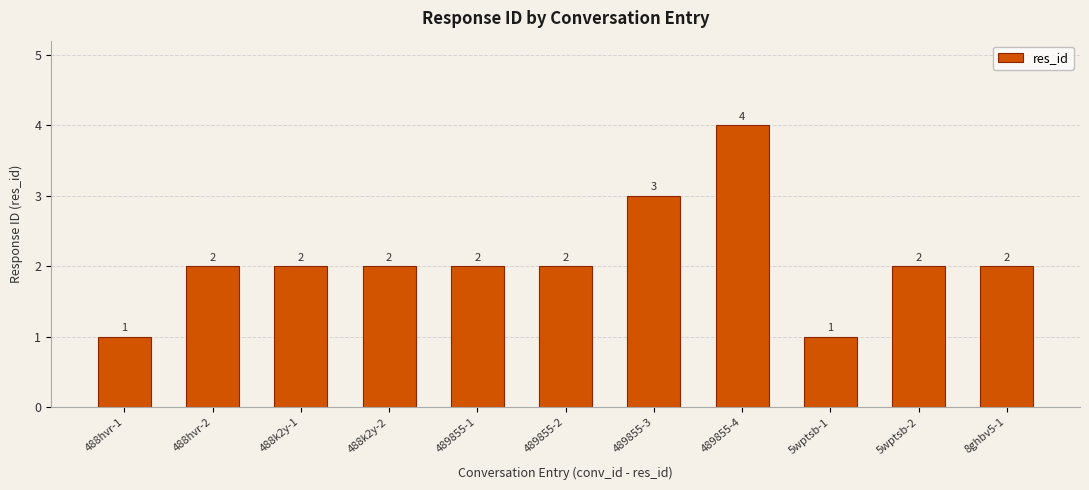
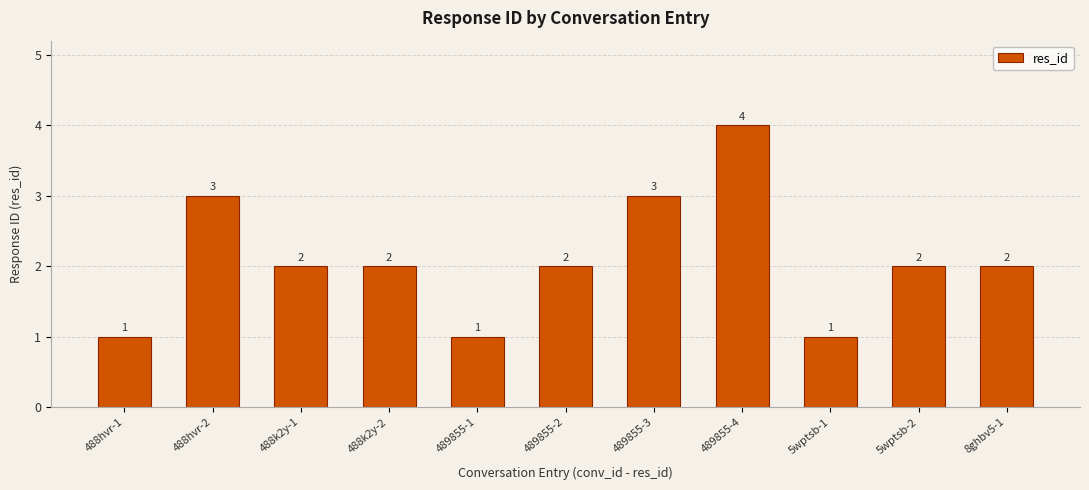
488hvr-2: 2 -> 3
489855-1: 2 -> 1
